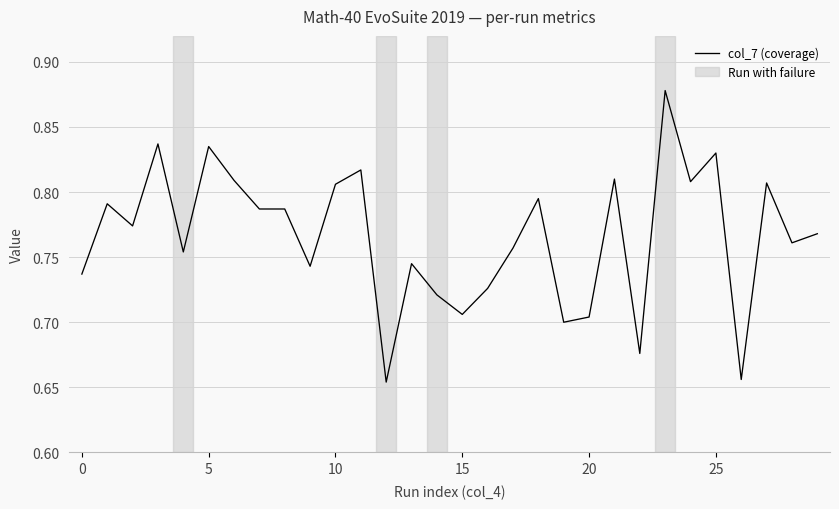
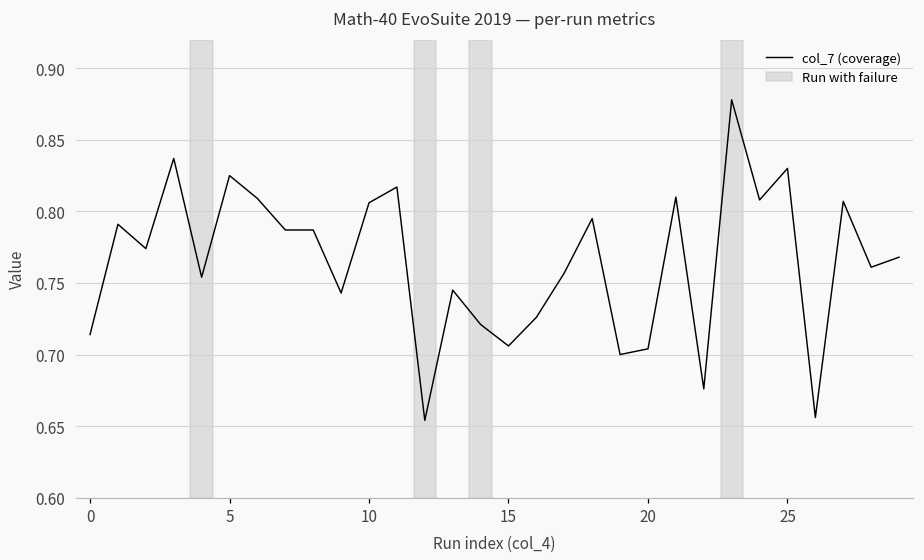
0: 0.737 -> 0.714
5: 0.835 -> 0.825
